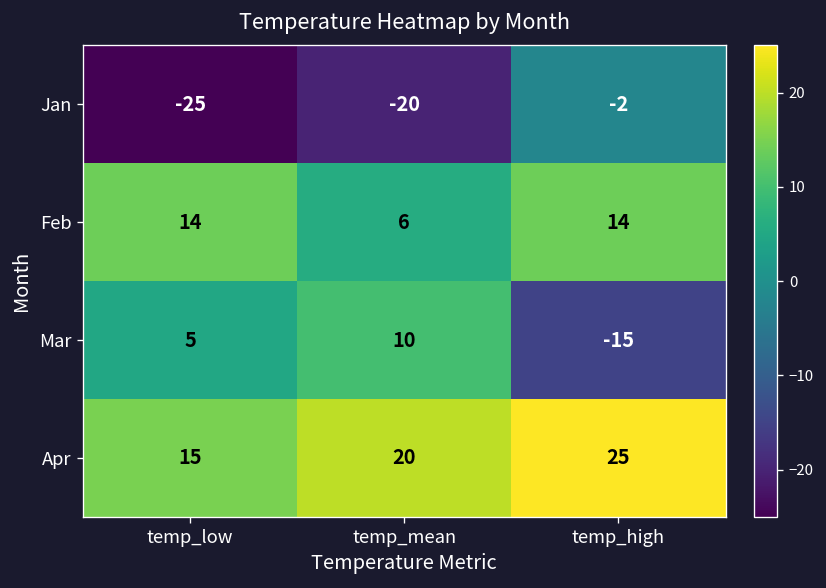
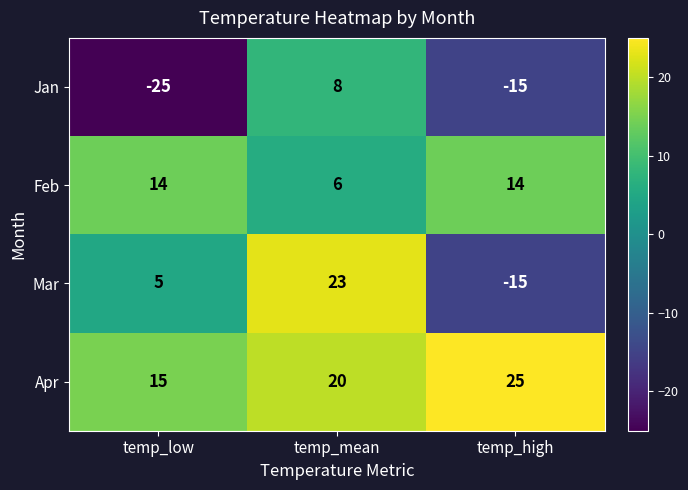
Jan, temp_mean: -20 -> 8
Jan, temp_high: -2 -> -15
Mar, temp_mean: 10 -> 23
